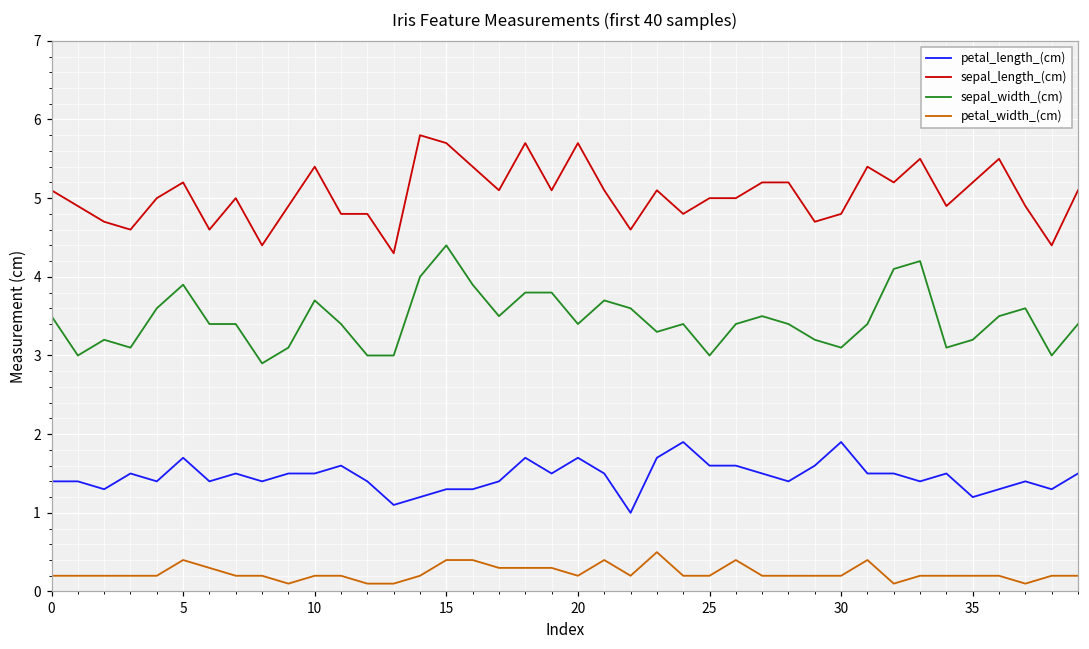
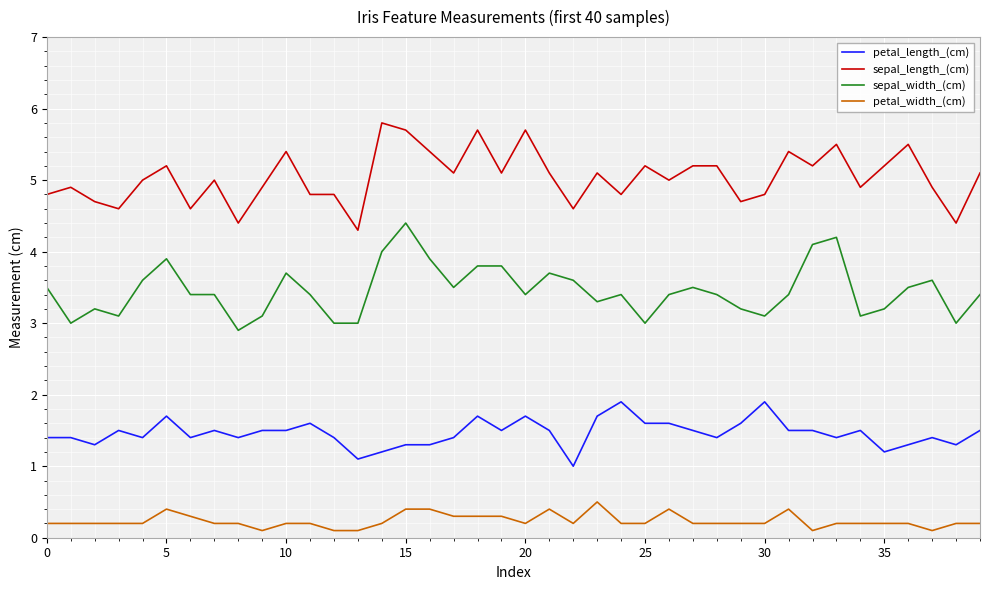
sepal_length_(cm), 0: 5.1 -> 4.8
sepal_length_(cm), 25: 5.0 -> 5.2
